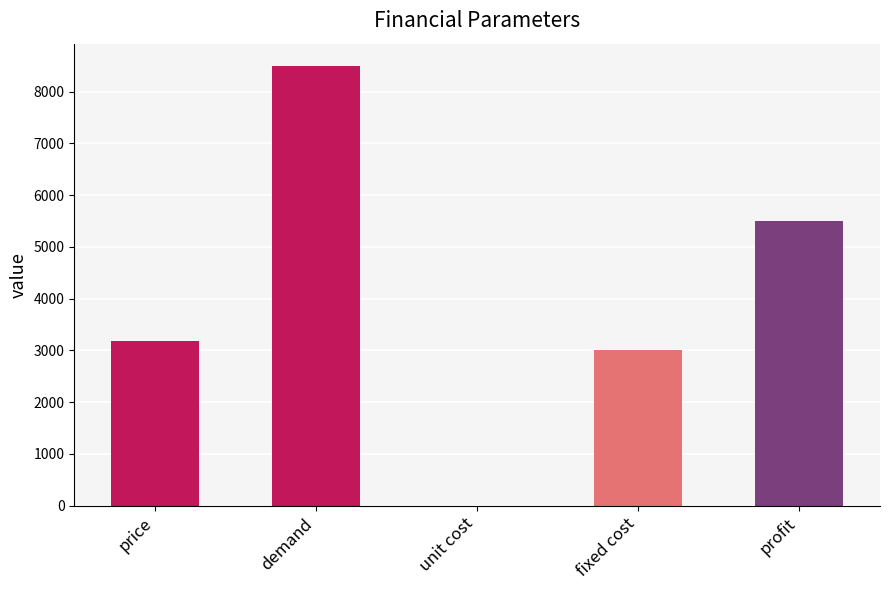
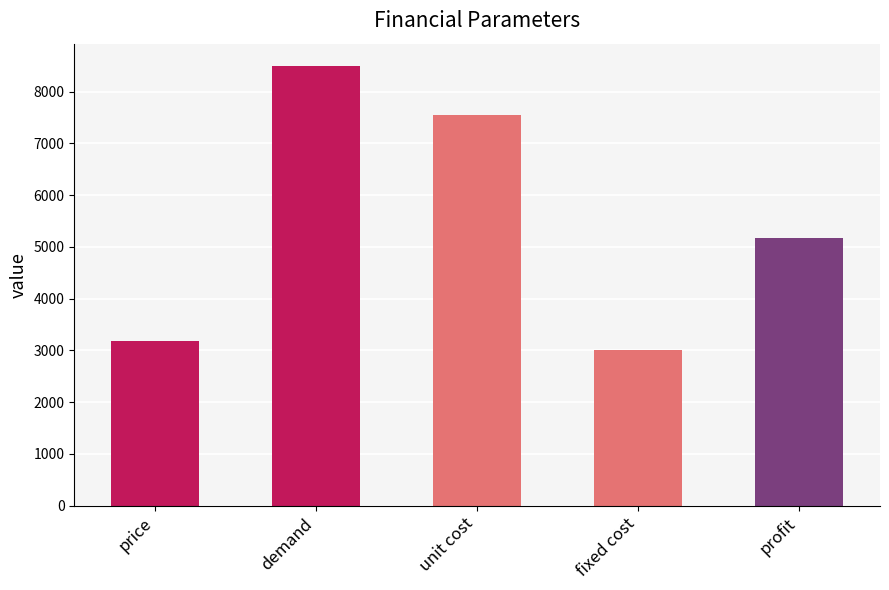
unit cost: 0 -> 7500
profit: 5500 -> 5200
